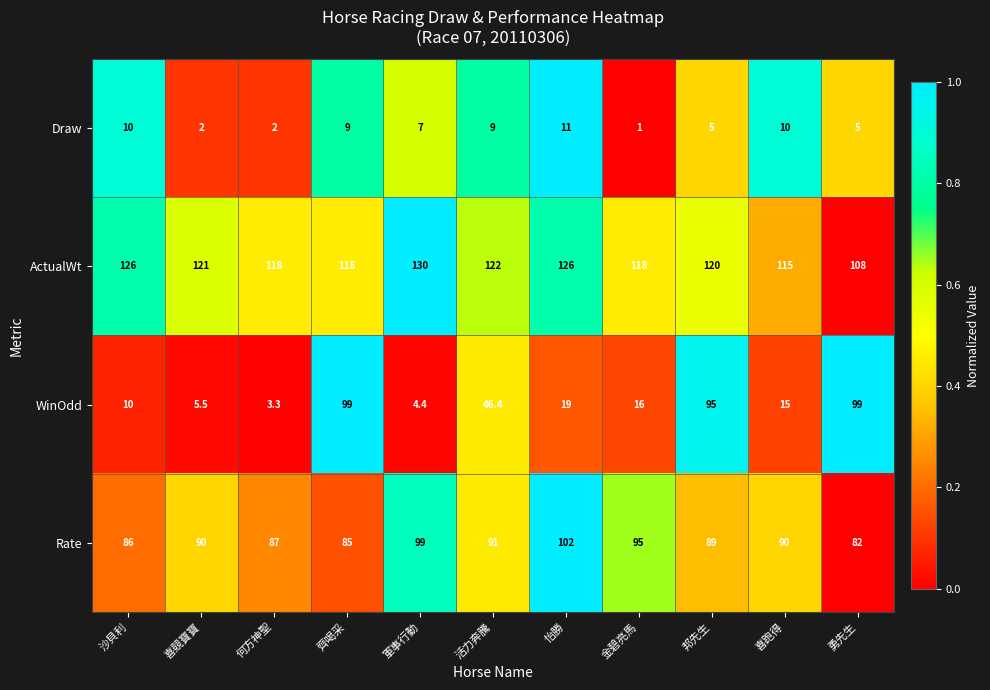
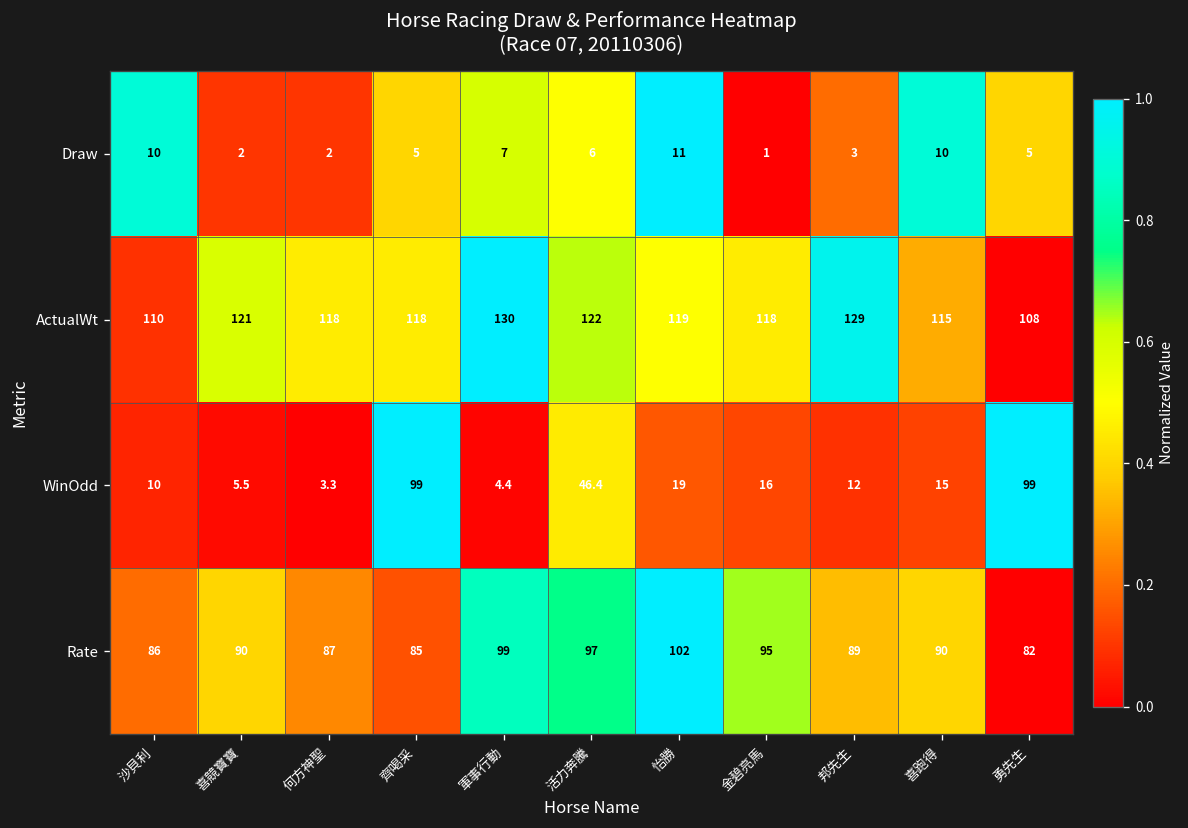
Draw, 齊喝采: 9 -> 5
Draw, 活力奔騰: 9 -> 6
Draw, 邦先生: 5 -> 3
ActualWt, 沙貝利: 126 -> 110
ActualWt, 怡勝: 126 -> 119
ActualWt, 邦先生: 120 -> 129
WinOdd, 邦先生: 95 -> 12
Rate, 活力奔騰: 91 -> 97
